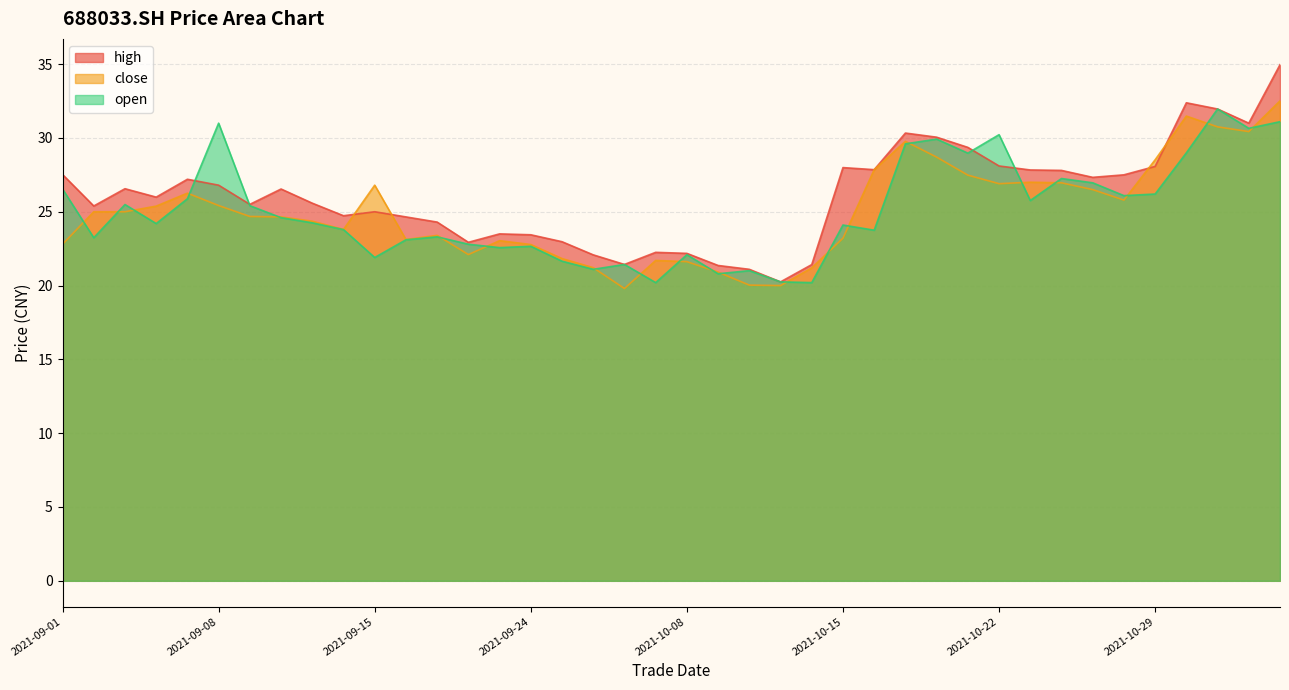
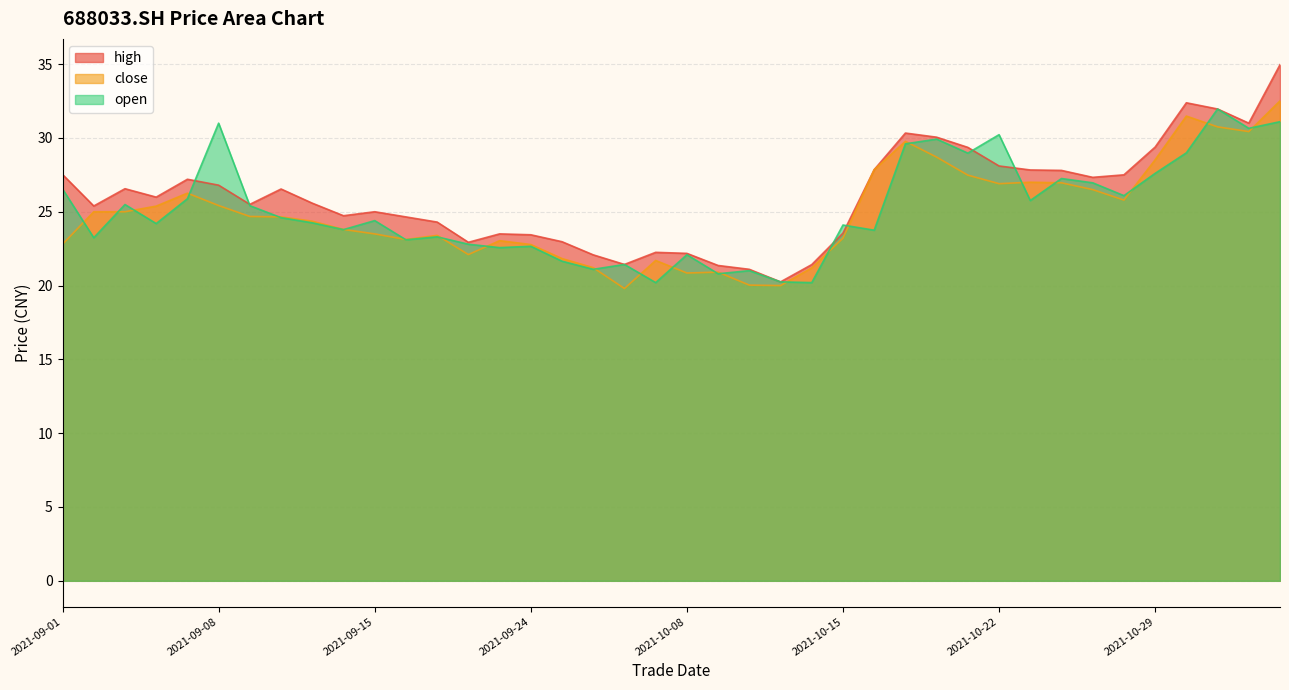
close, 2021-09-15: 26.8 -> 23.5
open, 2021-09-15: 21.9 -> 24.4
close, 2021-10-08: 21.6 -> 20.9
high, 2021-10-15: 28.0 -> 23.6
high, 2021-10-29: 28.1 -> 29.4
open, 2021-10-29: 26.2 -> 27.6
